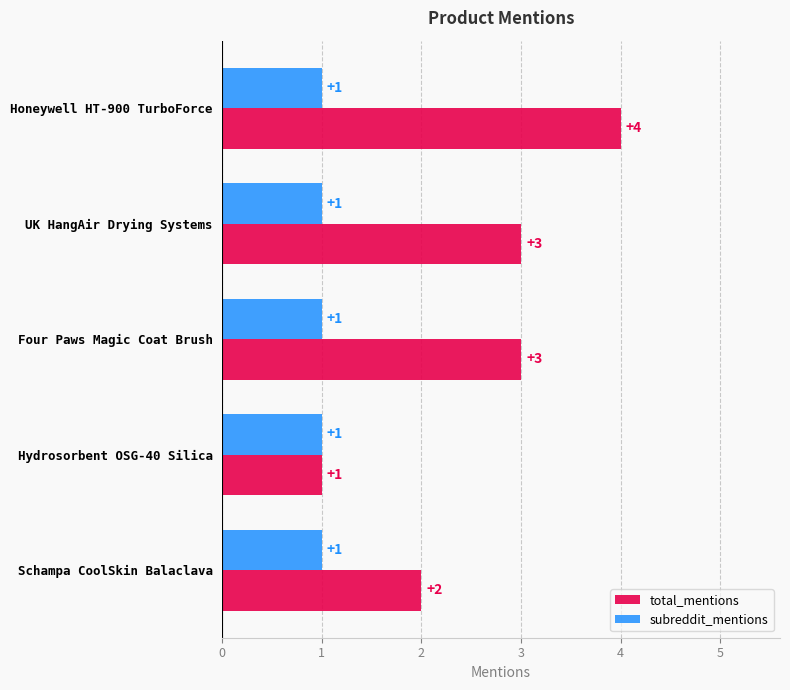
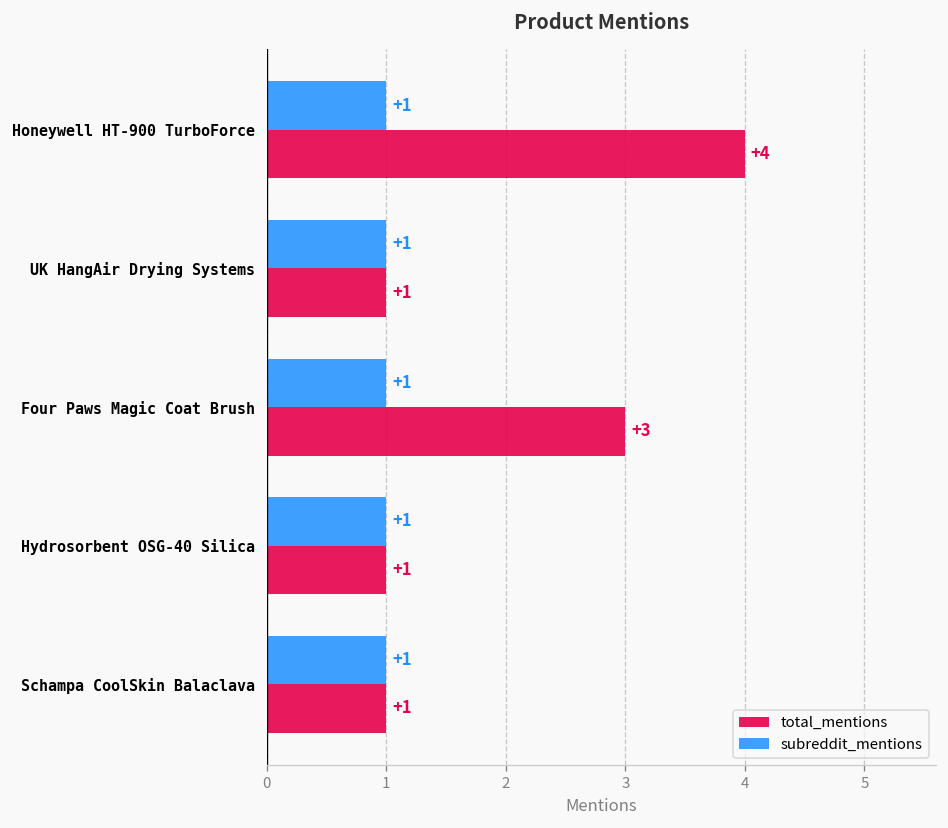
total_mentions, UK HangAir Drying Systems: +3 -> +1
total_mentions, Schampa CoolSkin Balaclava: +2 -> +1
